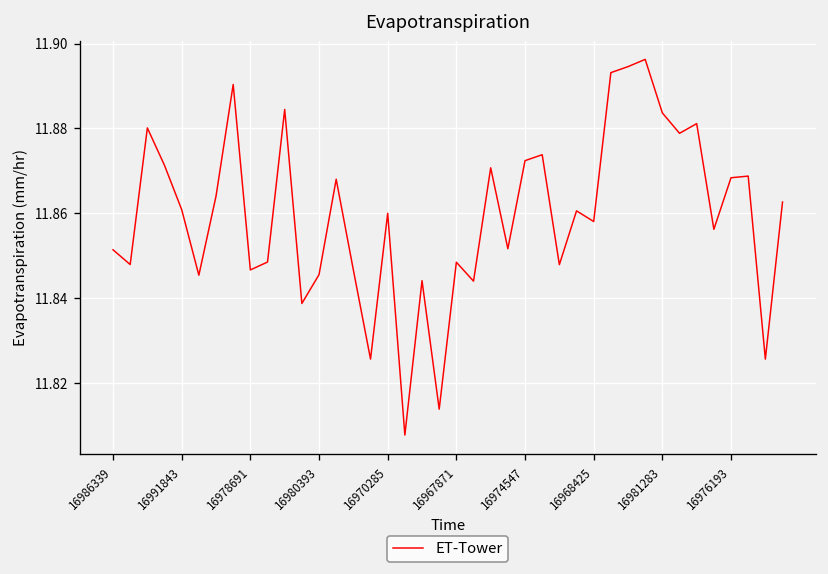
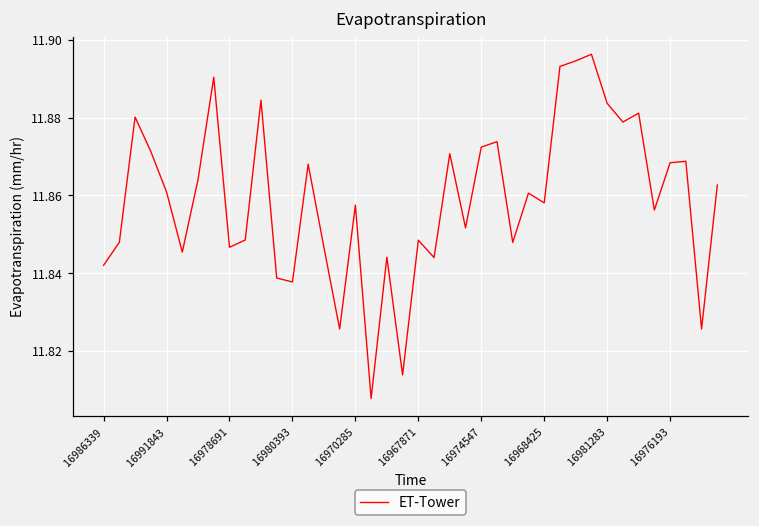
16986339: 11.851 -> 11.842
16980393: 11.846 -> 11.838
16970285: 11.860 -> 11.857
